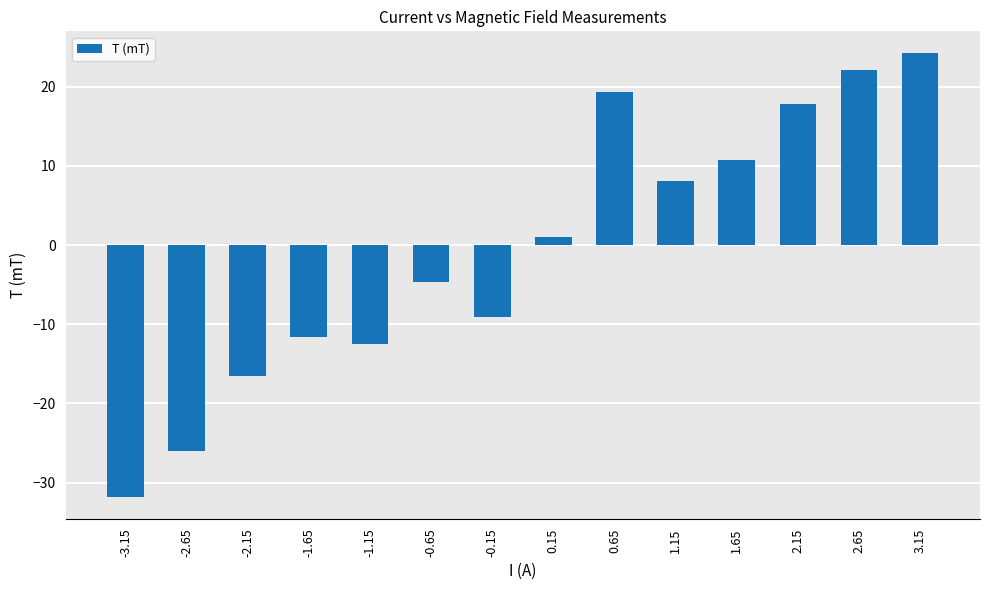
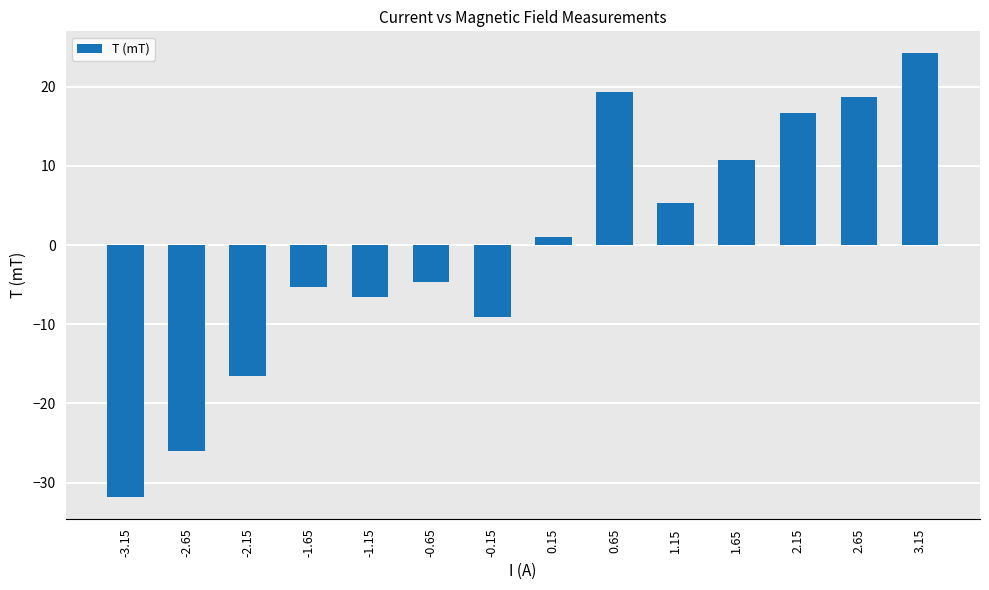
-1.65: -12 -> -5
-1.15: -13 -> -7
1.15: 8 -> 5
2.15: 18 -> 17
2.65: 22 -> 19
